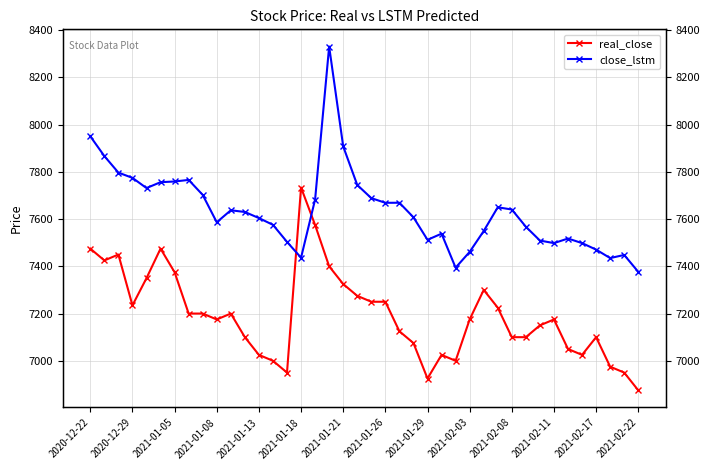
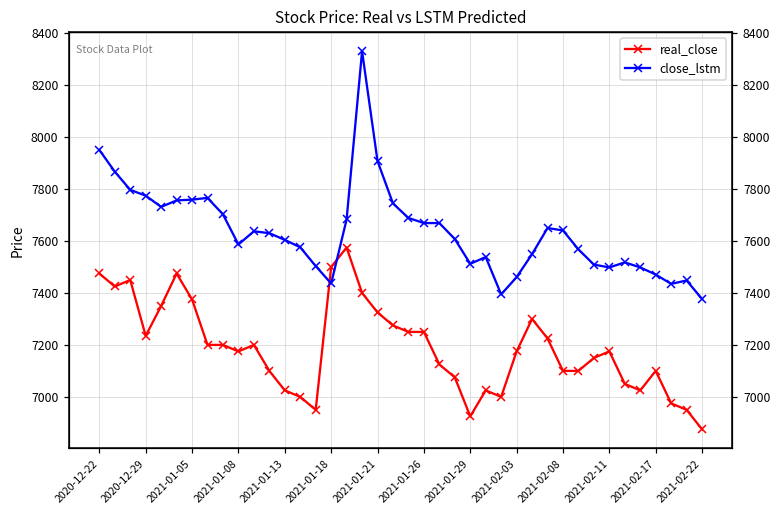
real_close, 2021-01-18: 7730 -> 7500
